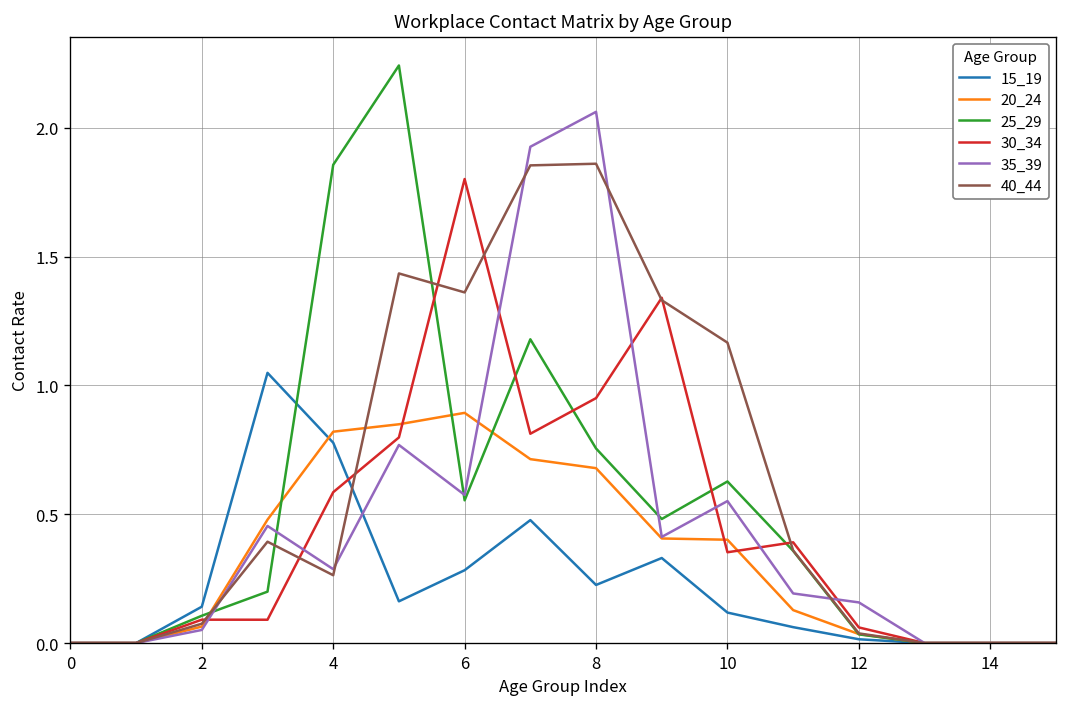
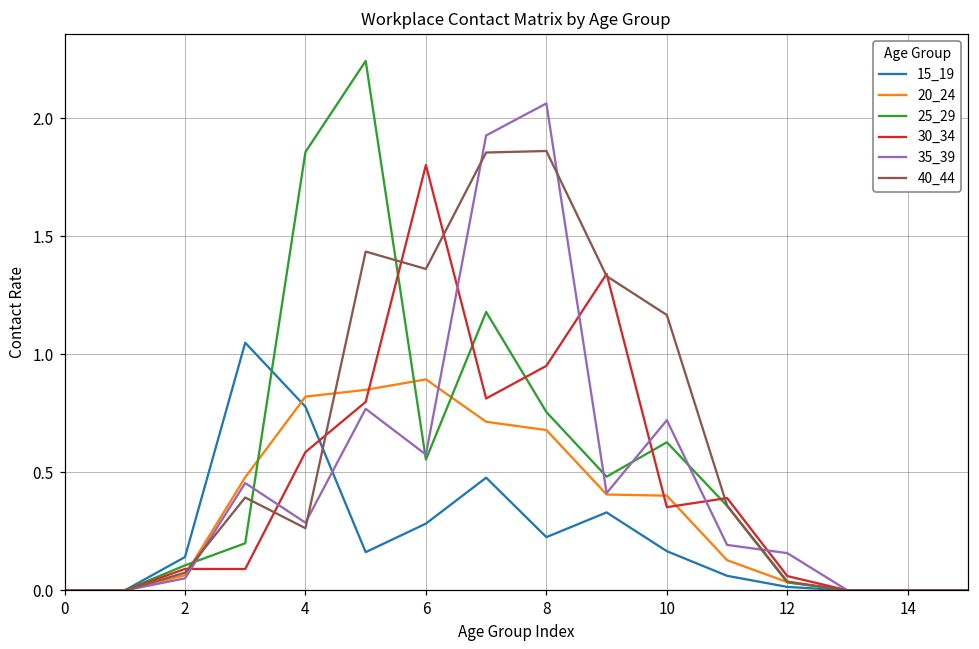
15_19, 10: 0.12 -> 0.17
35_39, 10: 0.55 -> 0.72
